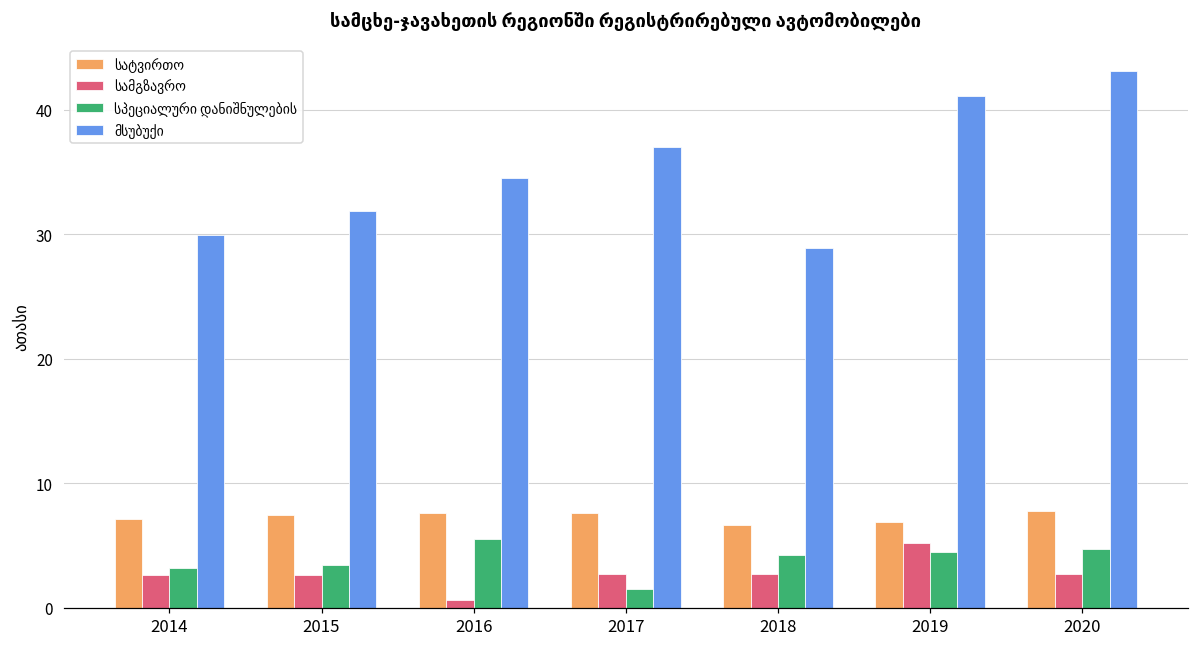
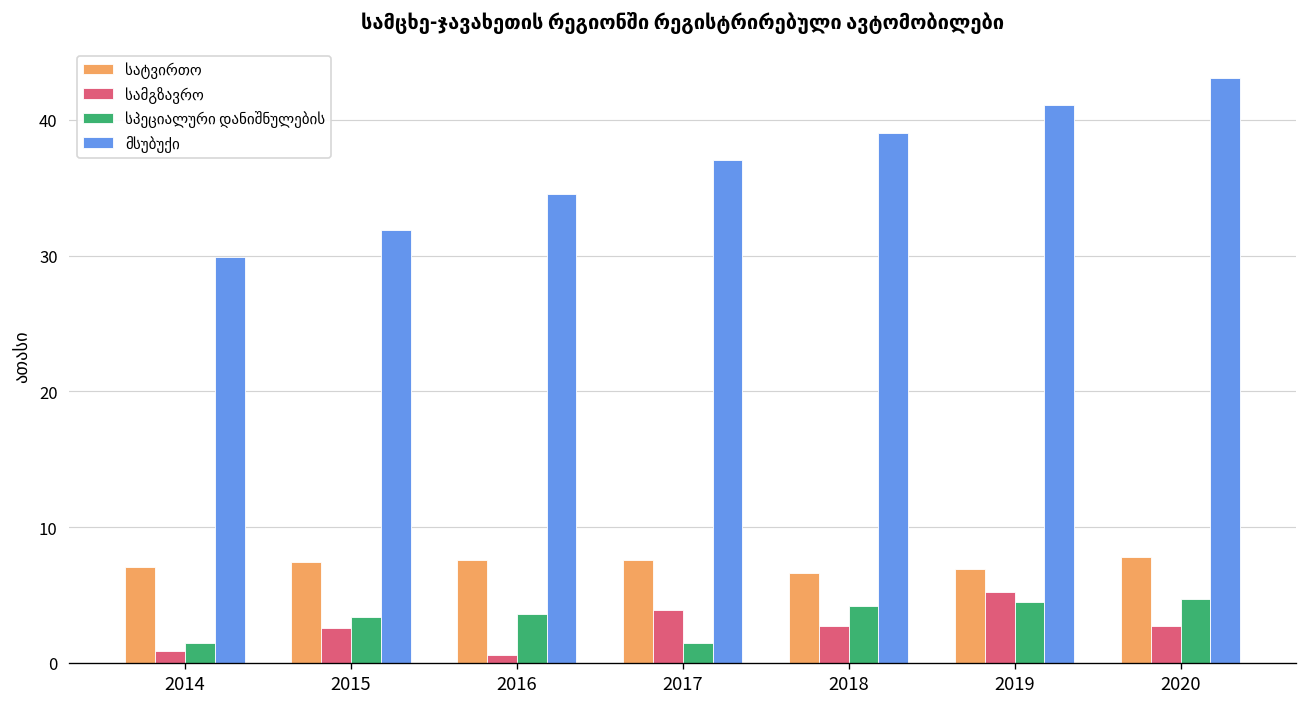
სამგზავრო, 2014: 2.6 -> 0.9
სპეციალური დანიშნულების, 2014: 3.2 -> 1.5
სპეციალური დანიშნულების, 2016: 5.5 -> 3.6
სამგზავრო, 2017: 2.7 -> 3.9
მსუბუქი, 2018: 28.9 -> 39.0
